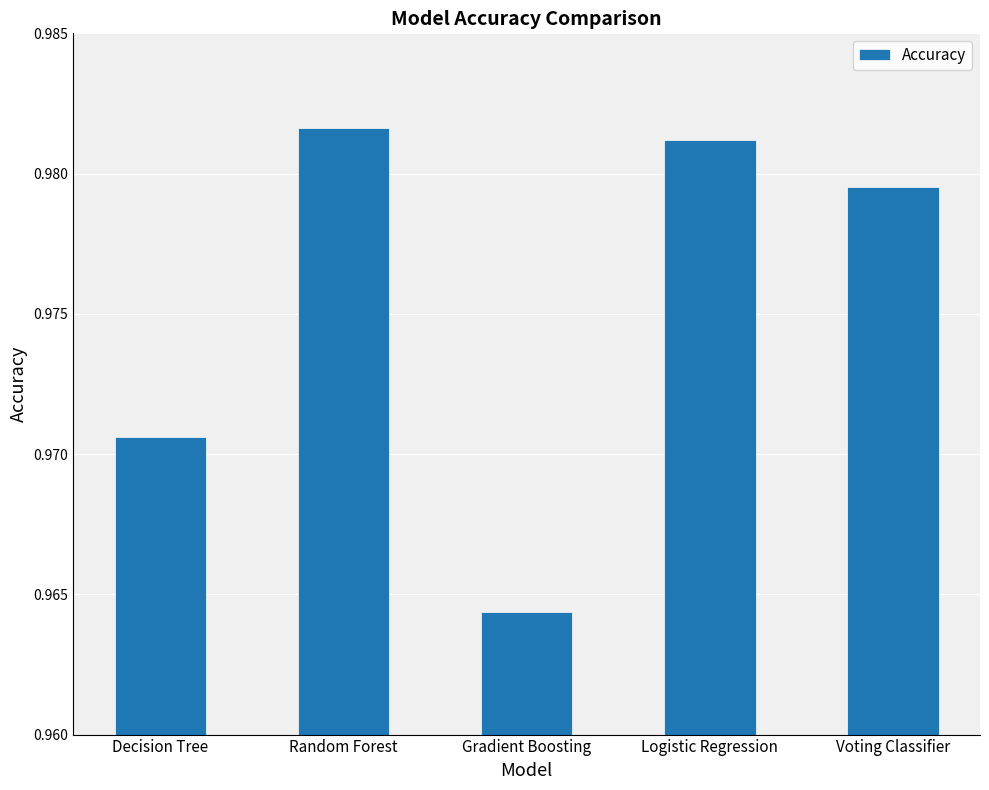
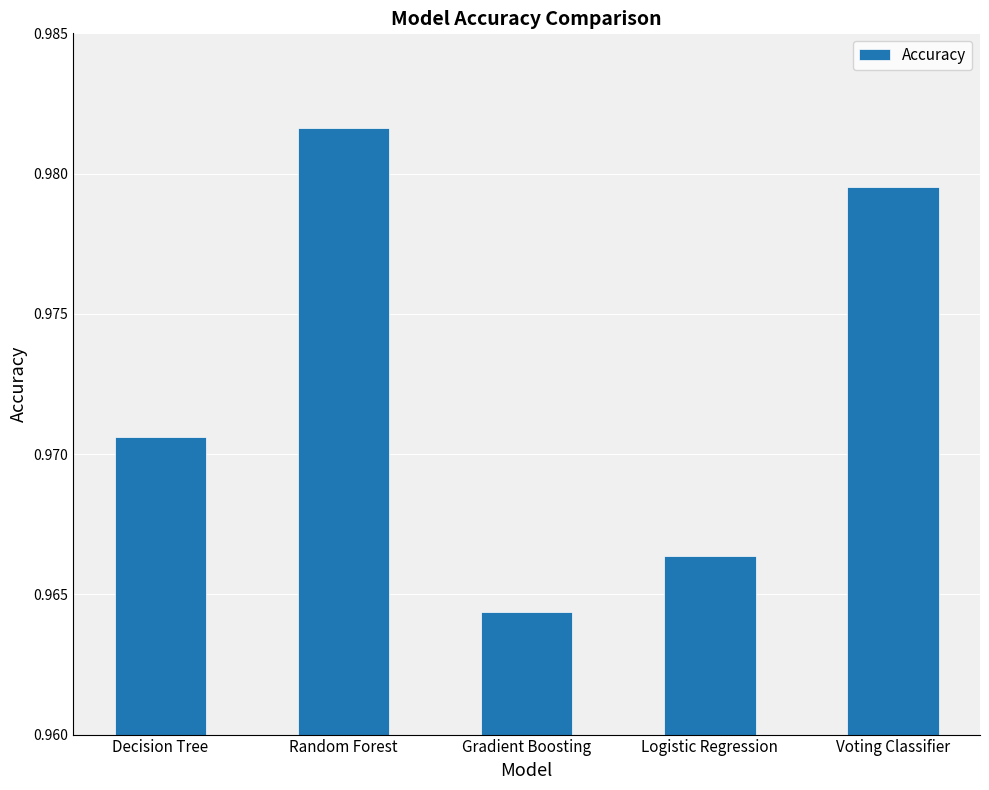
Logistic Regression: 0.9812 -> 0.9664
